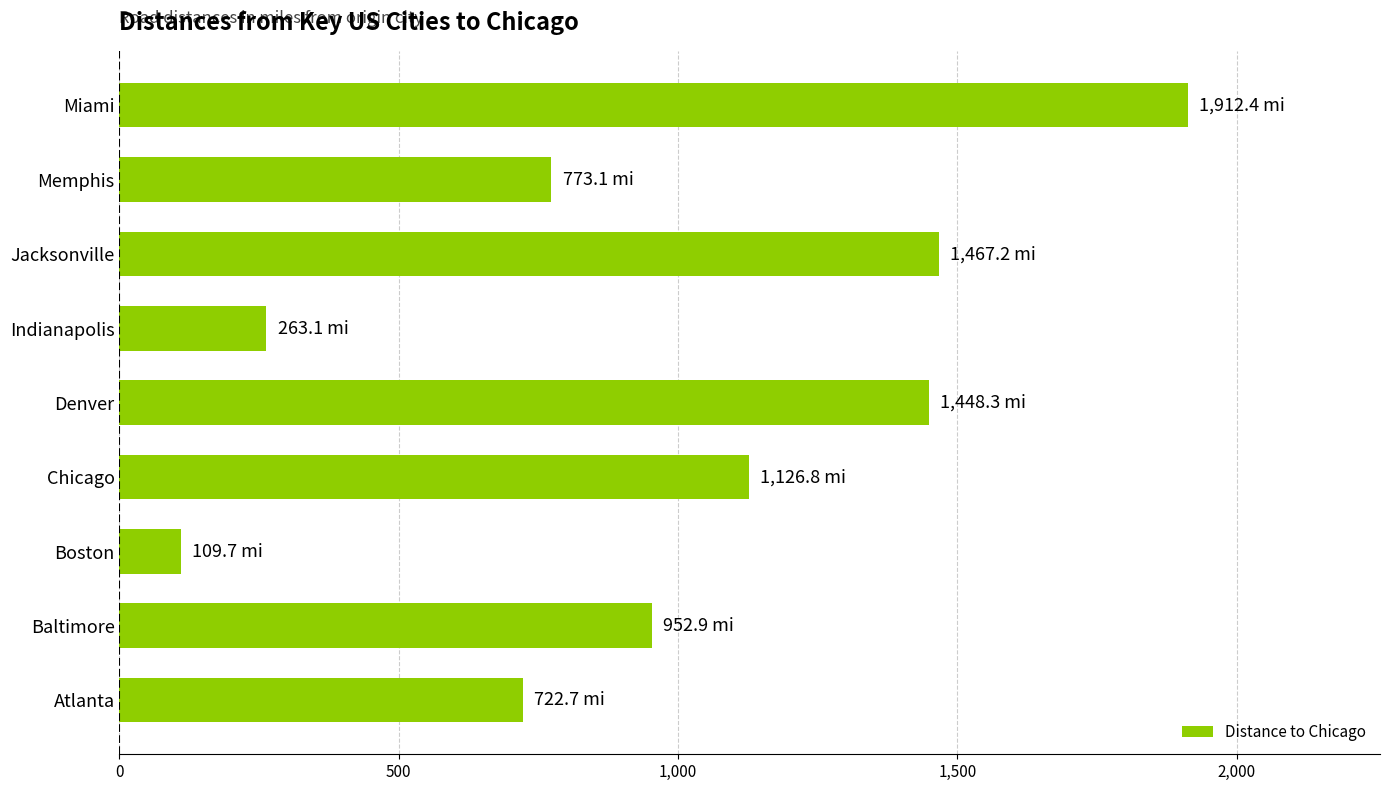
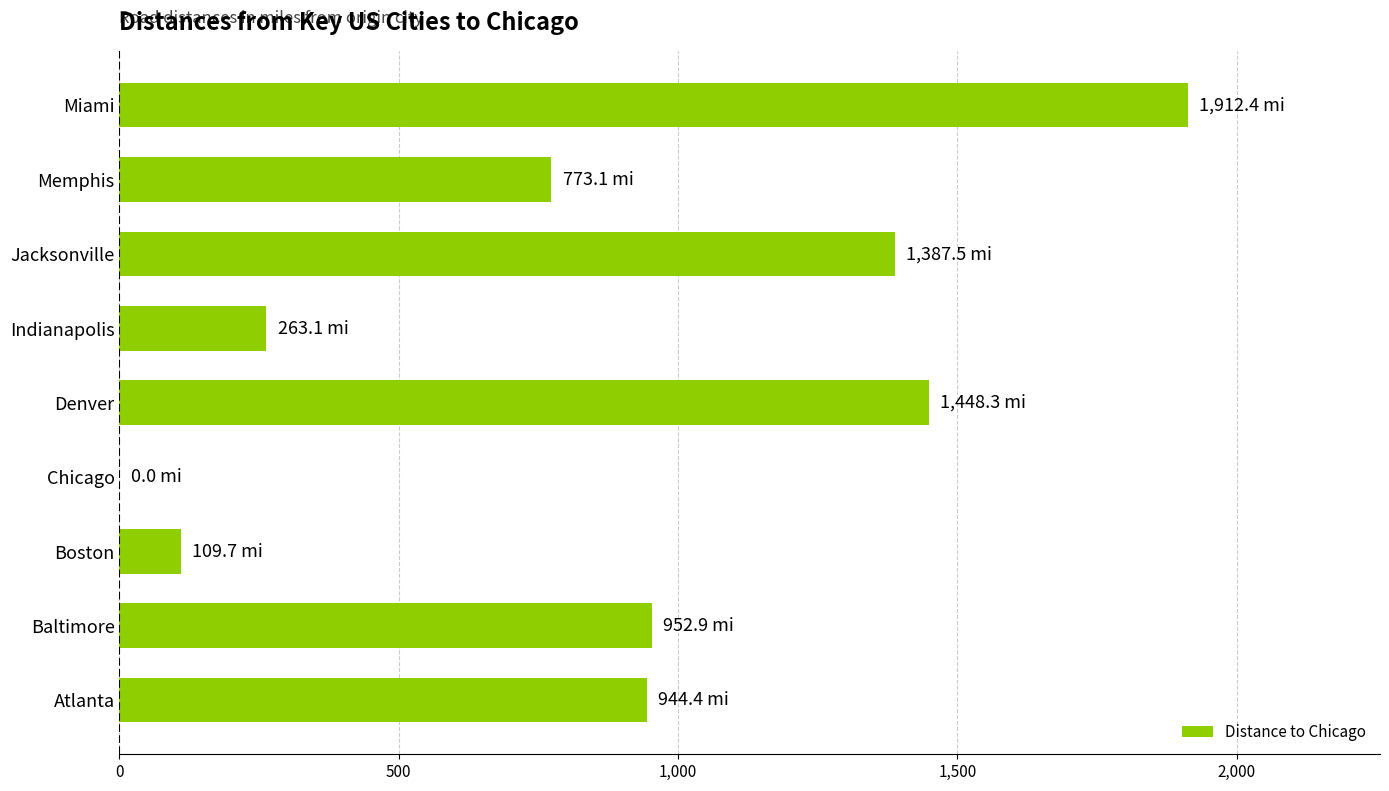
Jacksonville: 1,467.2 -> 1,387.5
Chicago: 1,126.8 -> 0.0
Atlanta: 722.7 -> 944.4
